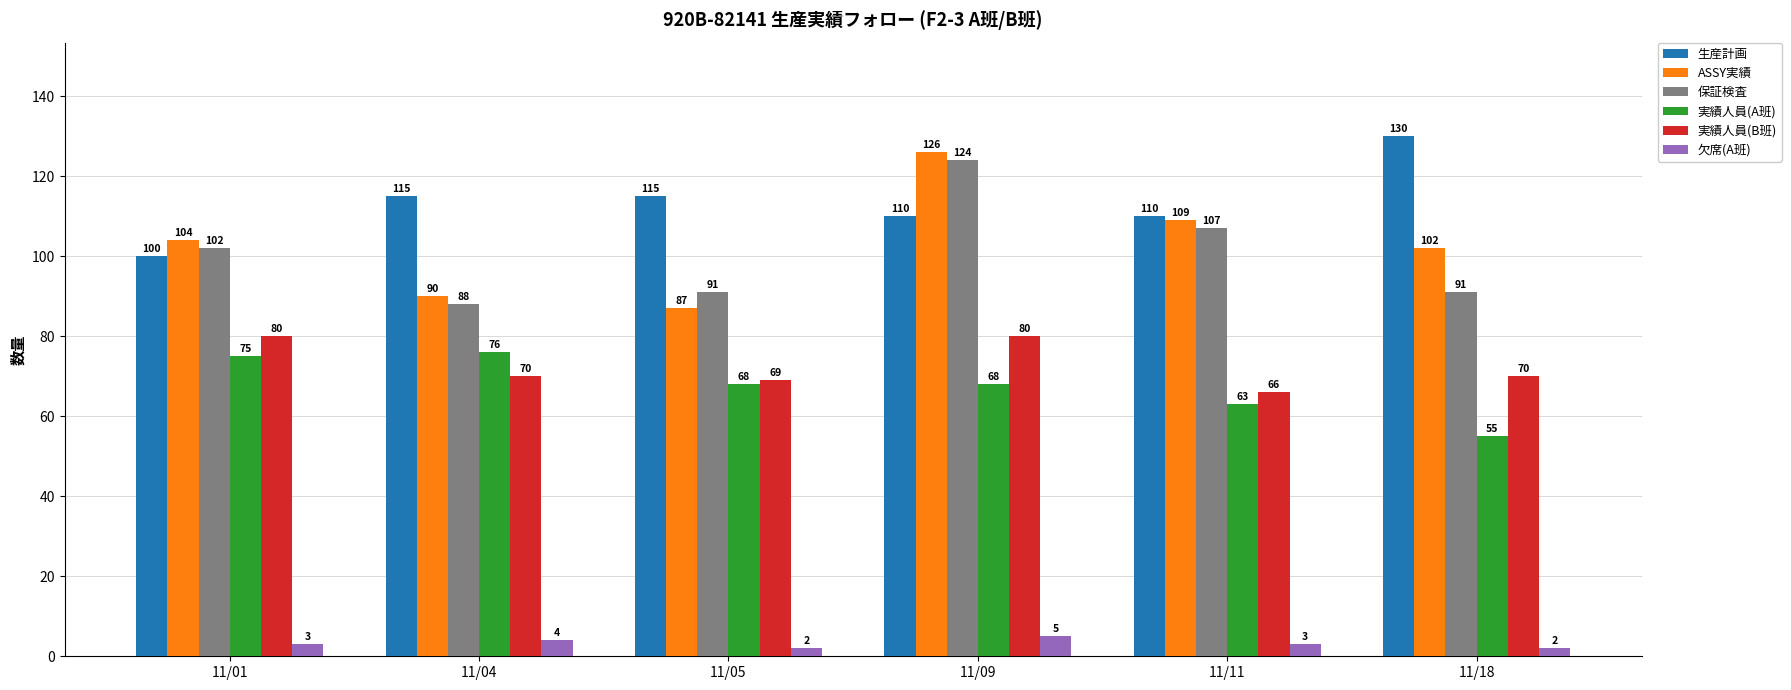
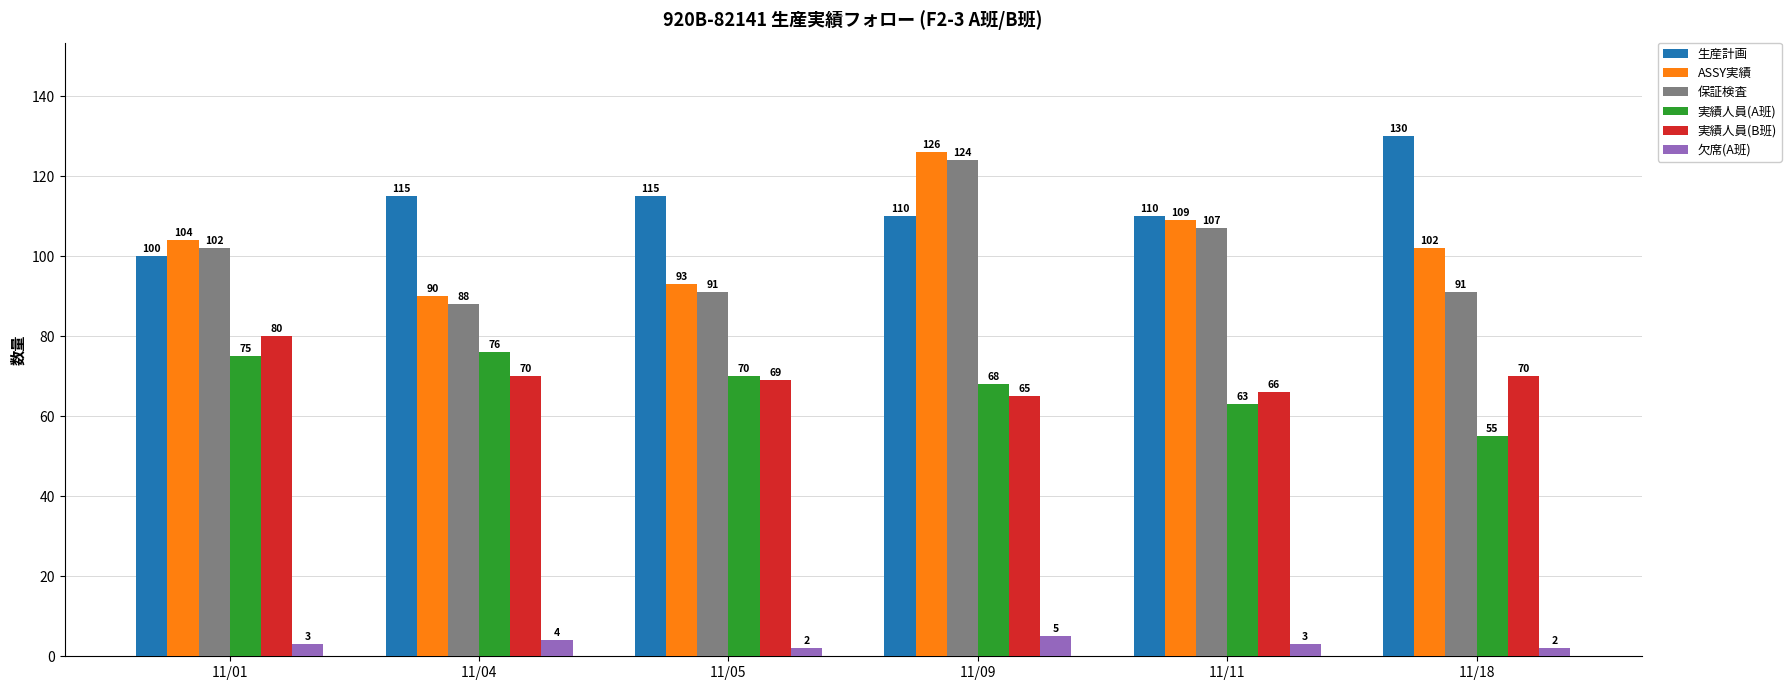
ASSY実績, 11/05: 87 -> 93
実績人員(A班), 11/05: 68 -> 70
実績人員(B班), 11/09: 80 -> 65
